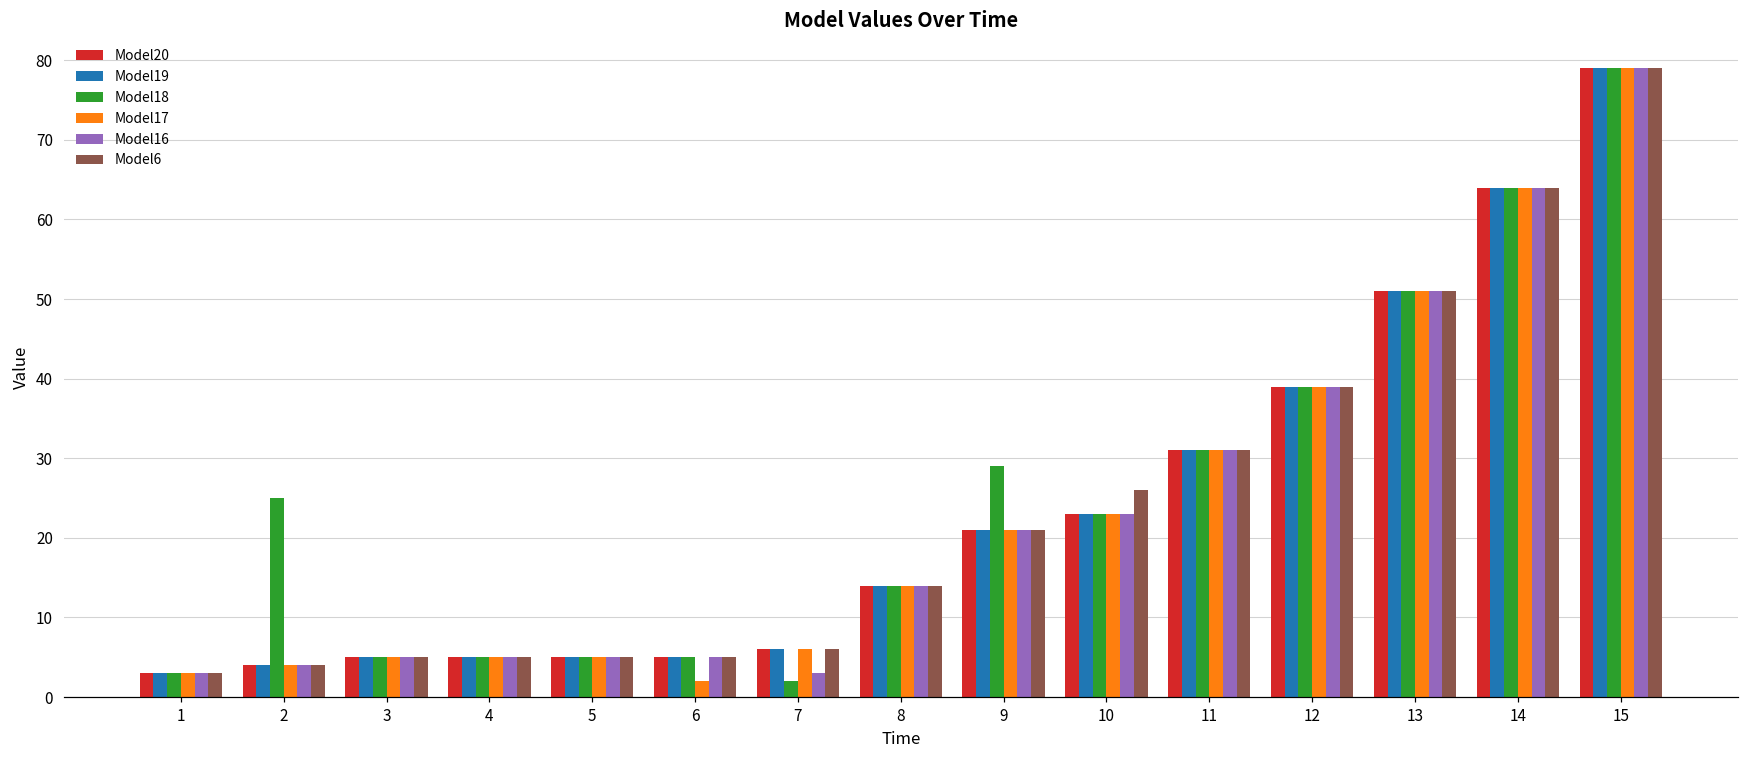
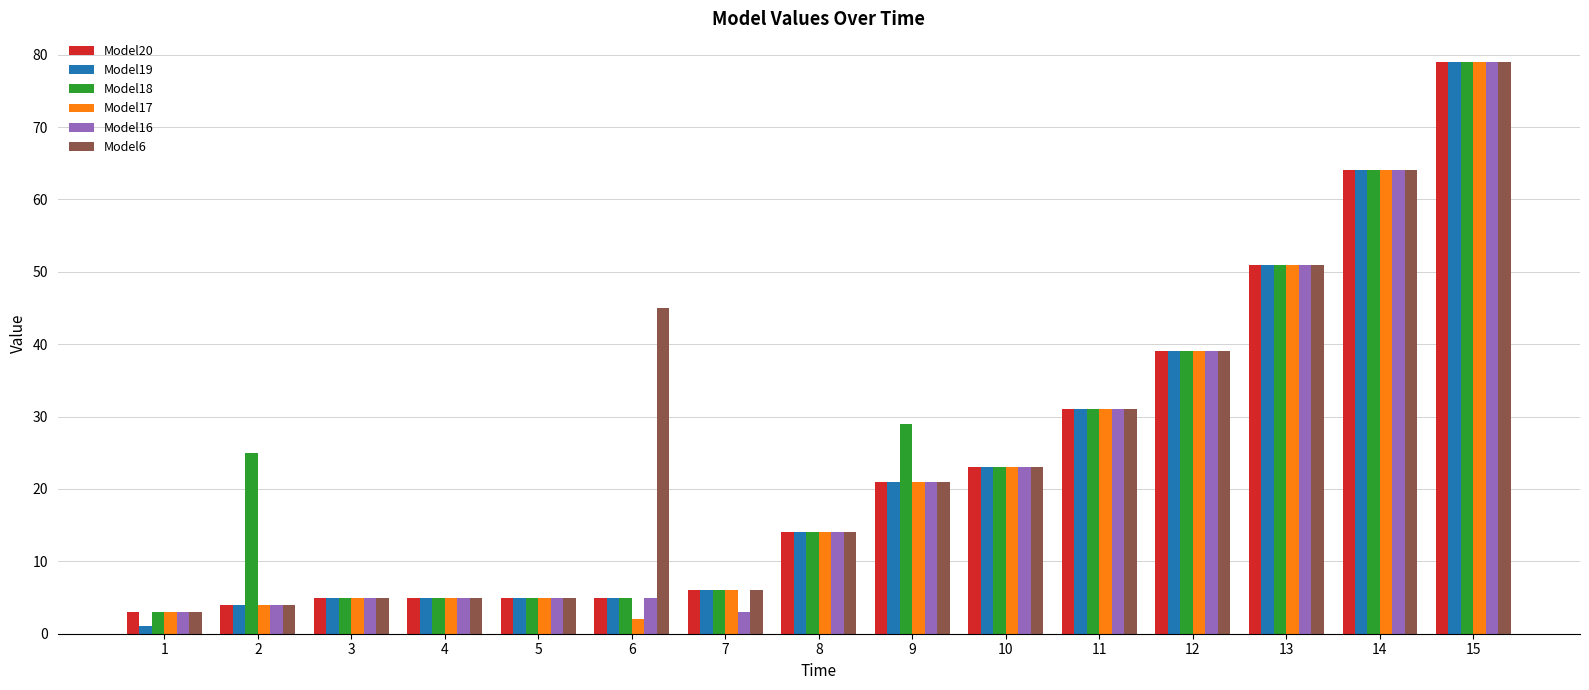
Model19, 1: 3 -> 1
Model6, 6: 5 -> 45
Model18, 7: 2 -> 6
Model6, 10: 26 -> 23
